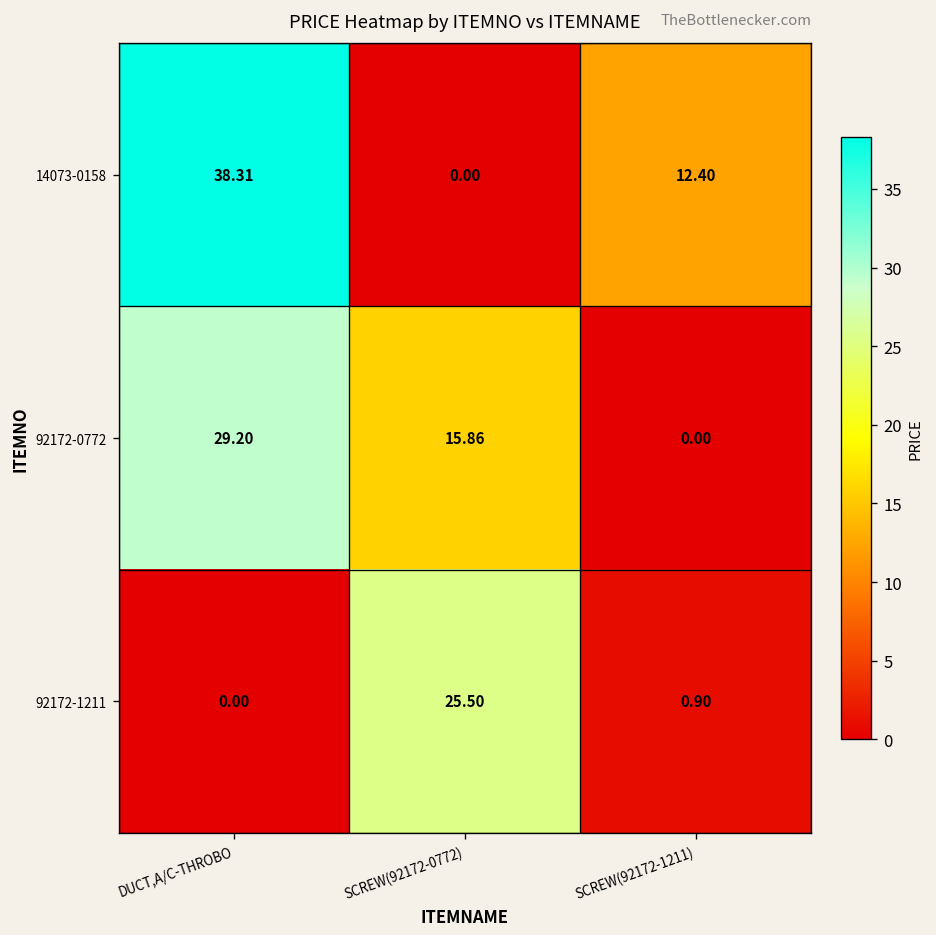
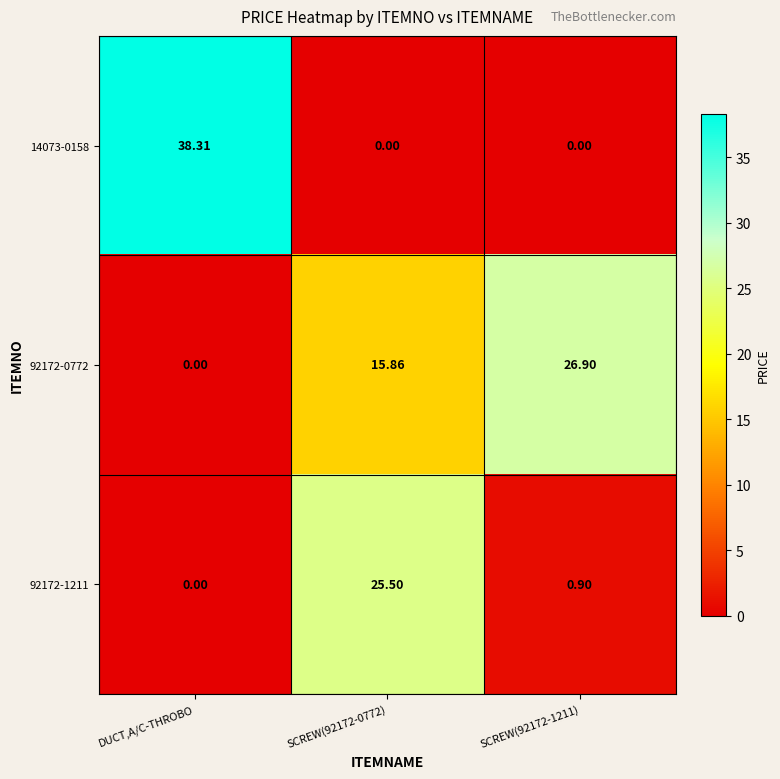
14073-0158, SCREW(92172-1211): 12.40 -> 0.00
92172-0772, DUCT,A/C-THROBO: 29.20 -> 0.00
92172-0772, SCREW(92172-1211): 0.00 -> 26.90
